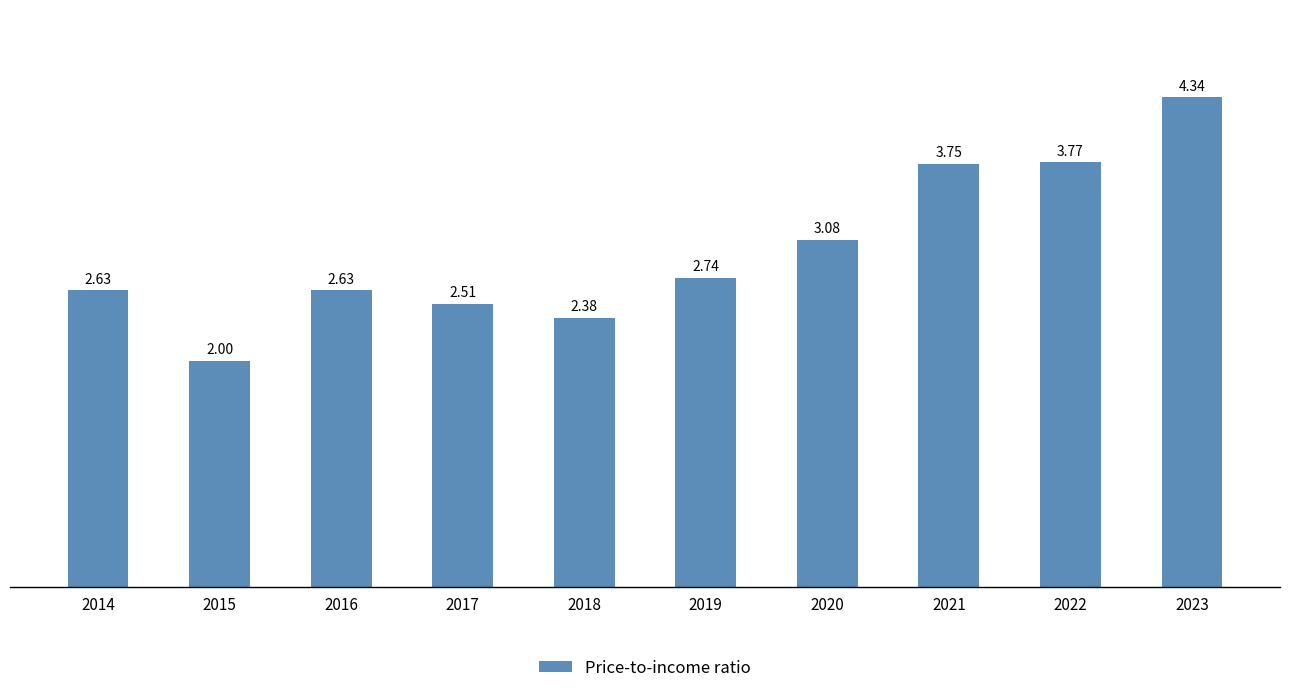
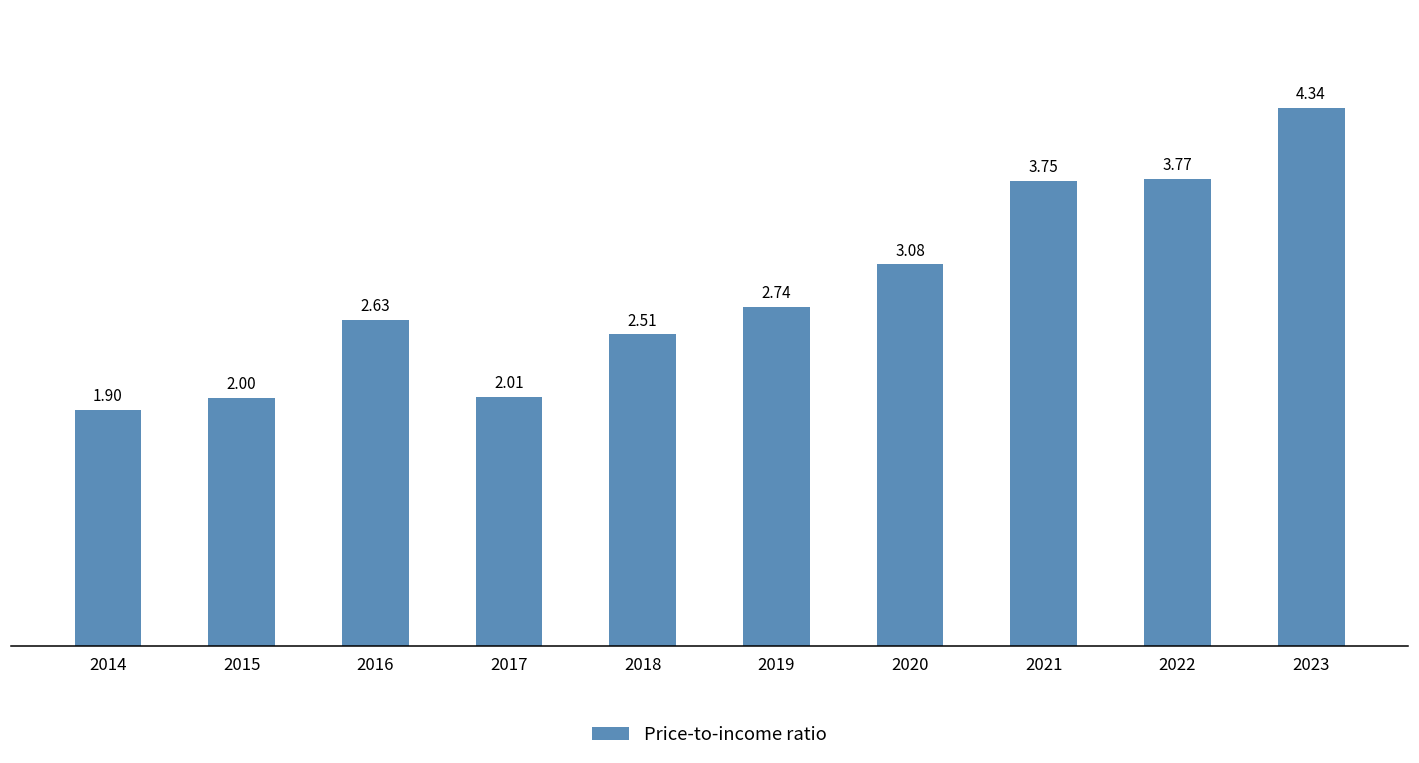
2014: 2.63 -> 1.90
2017: 2.51 -> 2.01
2018: 2.38 -> 2.51
